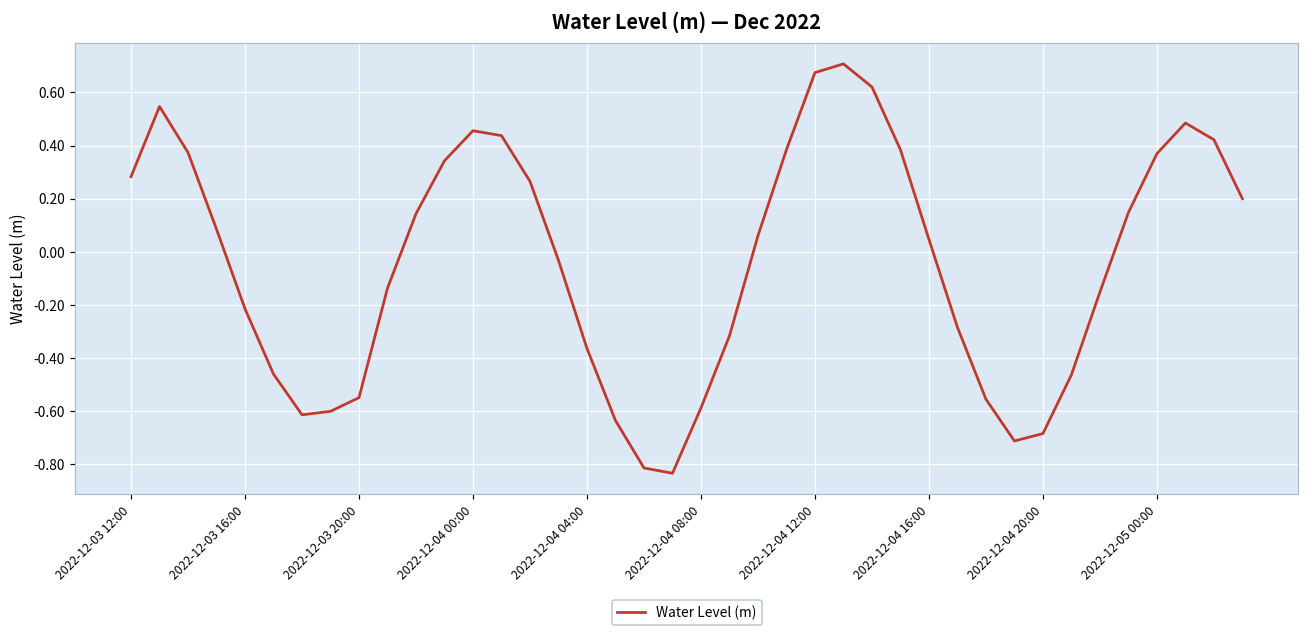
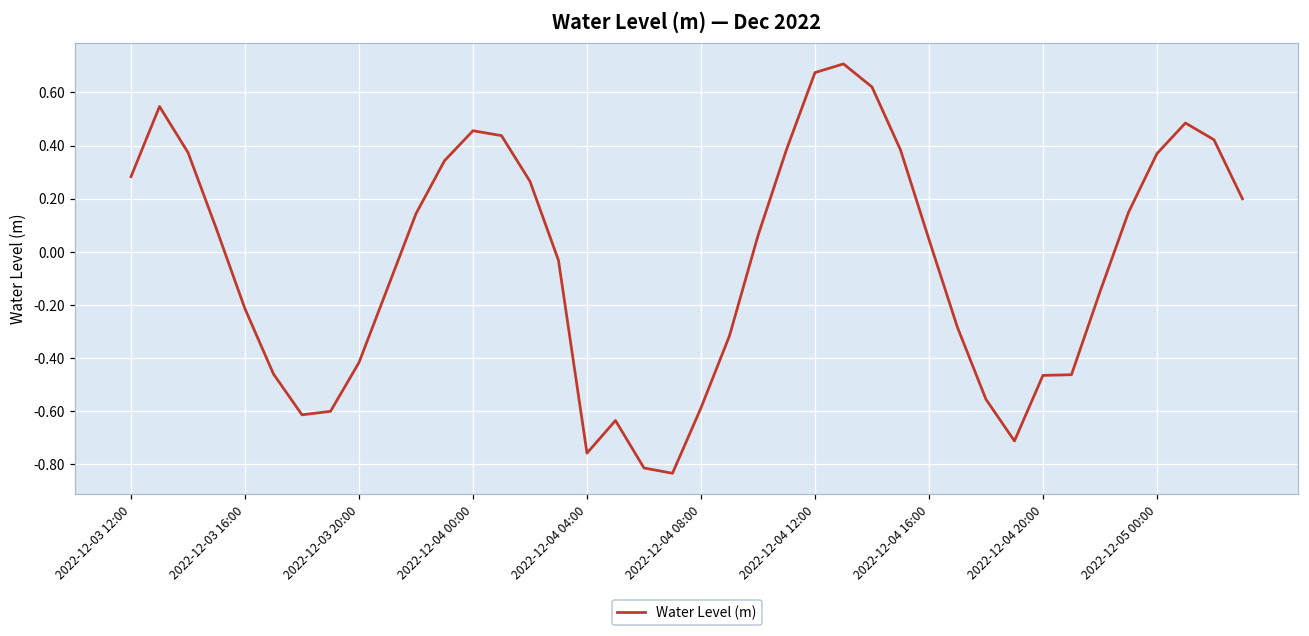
2022-12-03 20:00: -0.55 -> -0.42
2022-12-04 04:00: -0.36 -> -0.76
2022-12-04 20:00: -0.68 -> -0.47
